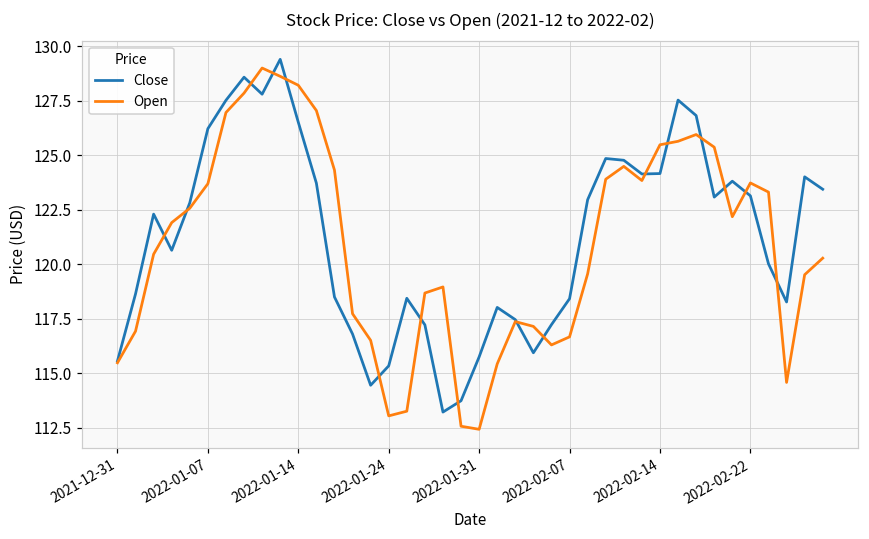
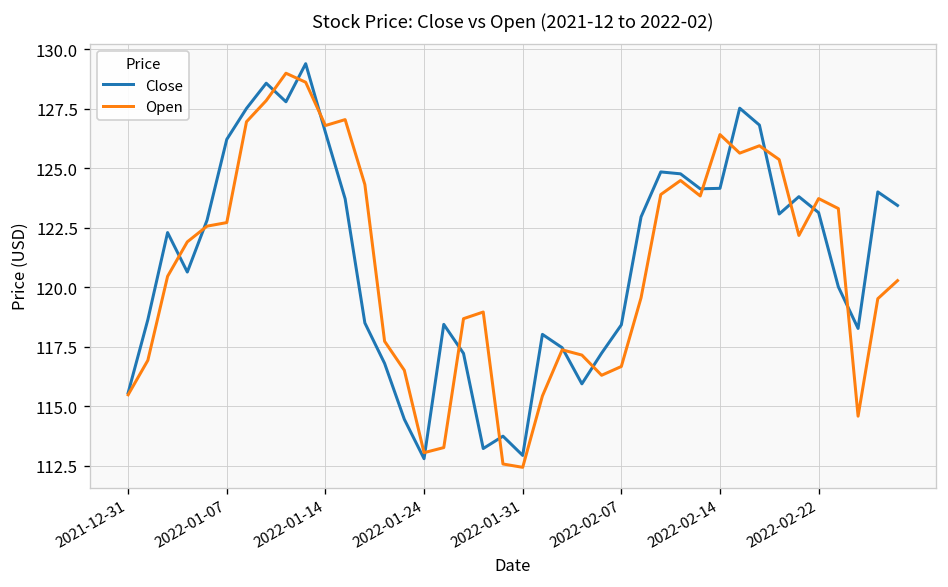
Open, 2022-01-07: 123.7 -> 122.7
Open, 2022-01-14: 128.2 -> 126.8
Close, 2022-01-24: 115.3 -> 112.8
Close, 2022-01-31: 115.8 -> 112.9
Open, 2022-02-14: 125.5 -> 126.4
